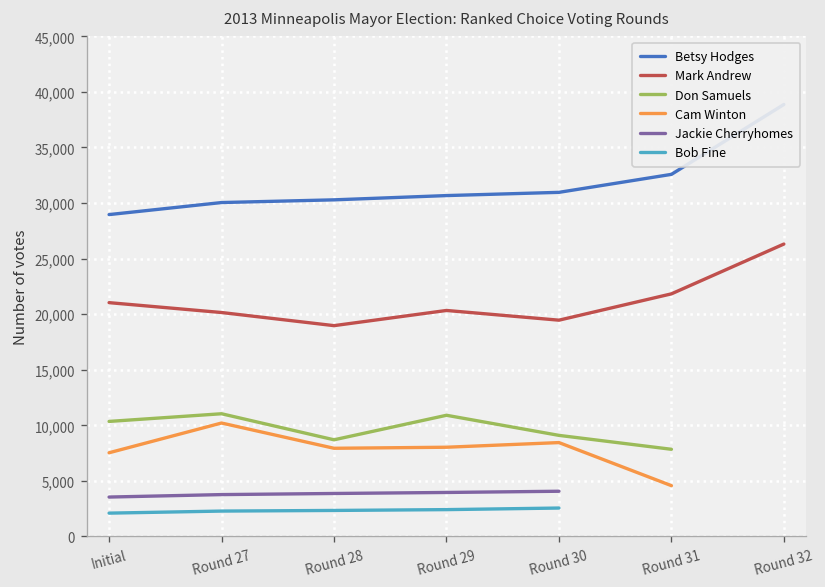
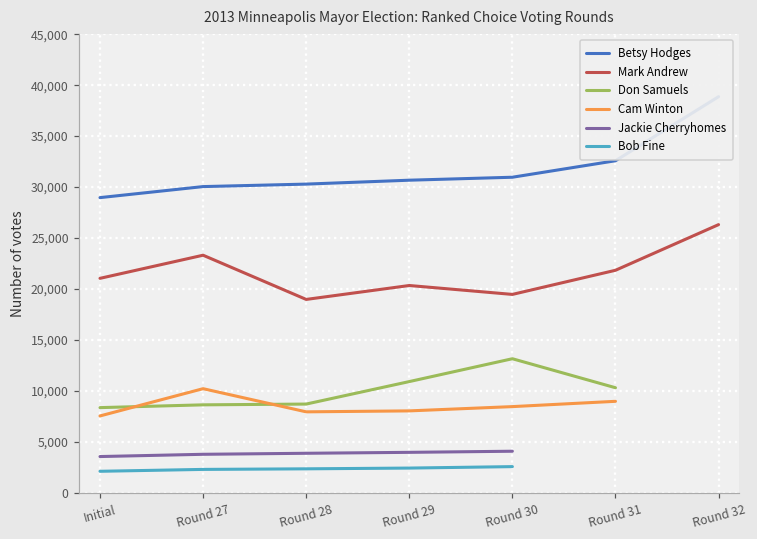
Don Samuels, Initial: 10,000 -> 8,000
Mark Andrew, Round 27: 20,000 -> 23,000
Don Samuels, Round 27: 11,000 -> 9,000
Don Samuels, Round 30: 9,000 -> 13,000
Don Samuels, Round 31: 8,000 -> 10,000
Cam Winton, Round 31: 5,000 -> 9,000
